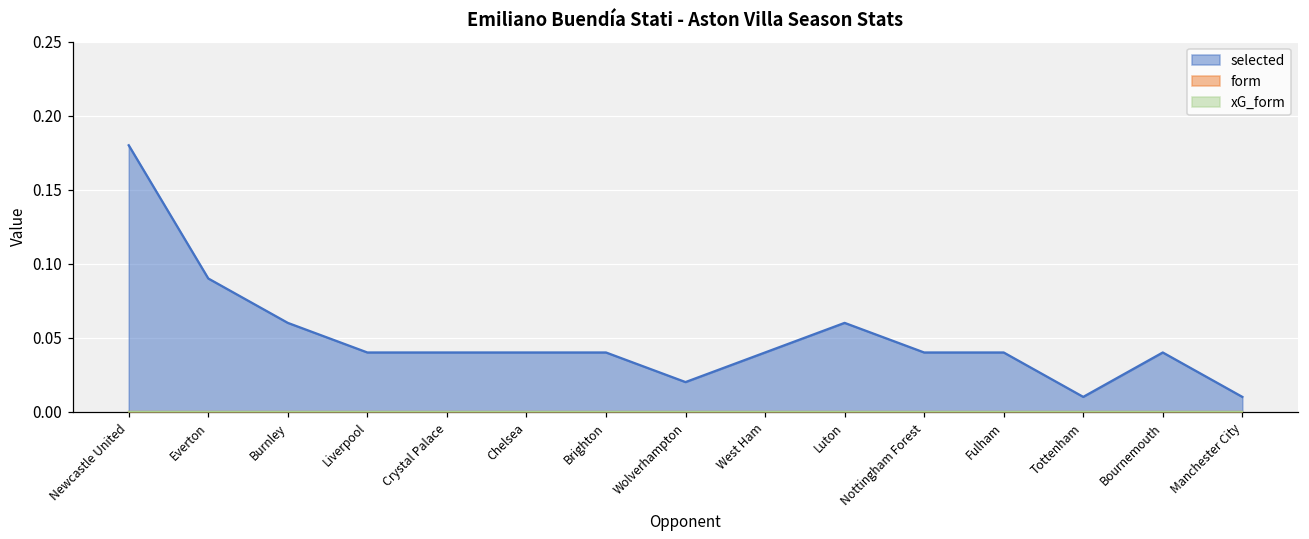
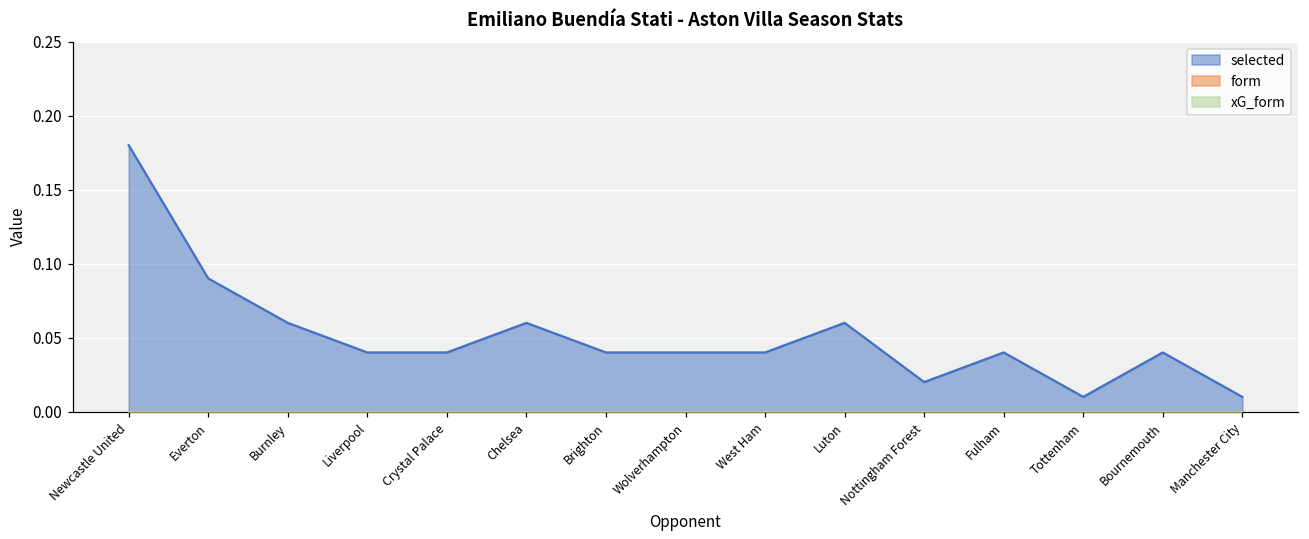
selected, Chelsea: 0.04 -> 0.06
selected, Wolverhampton: 0.02 -> 0.04
selected, Nottingham Forest: 0.04 -> 0.02
